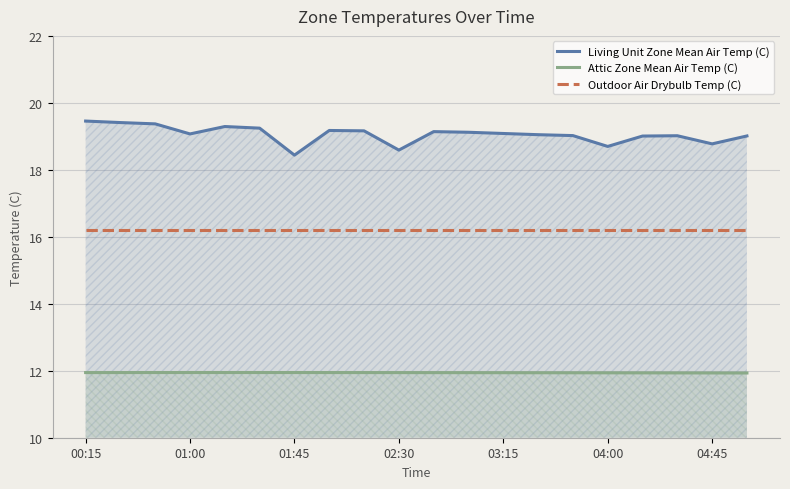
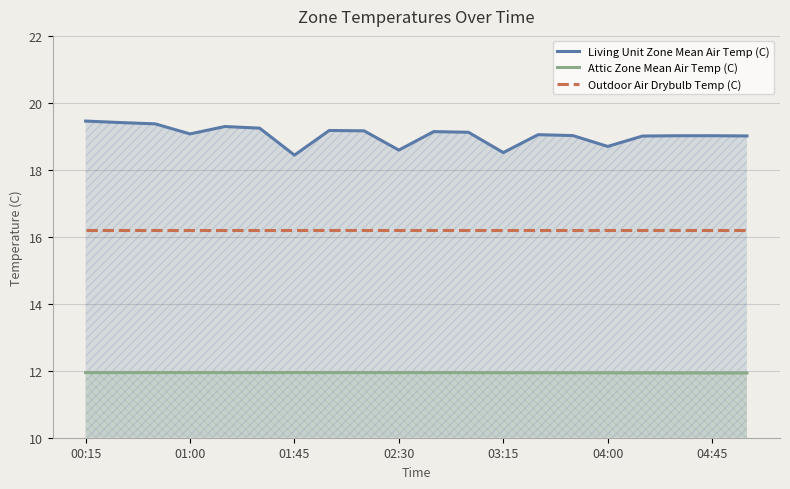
Living Unit Zone Mean Air Temp (C), 03:15: 19.1 -> 18.5
Living Unit Zone Mean Air Temp (C), 04:45: 18.8 -> 19.0
